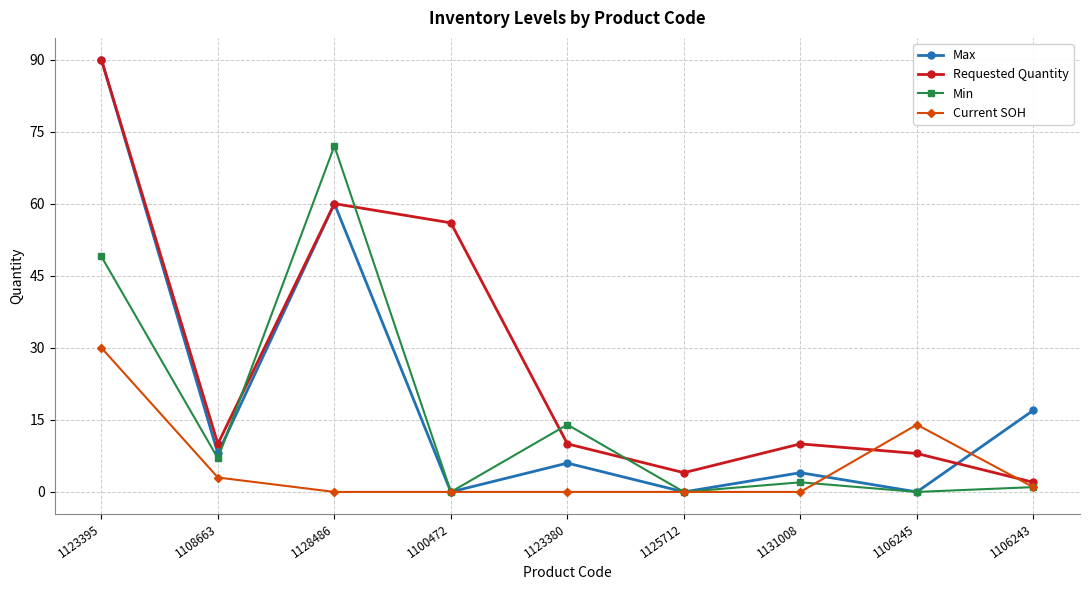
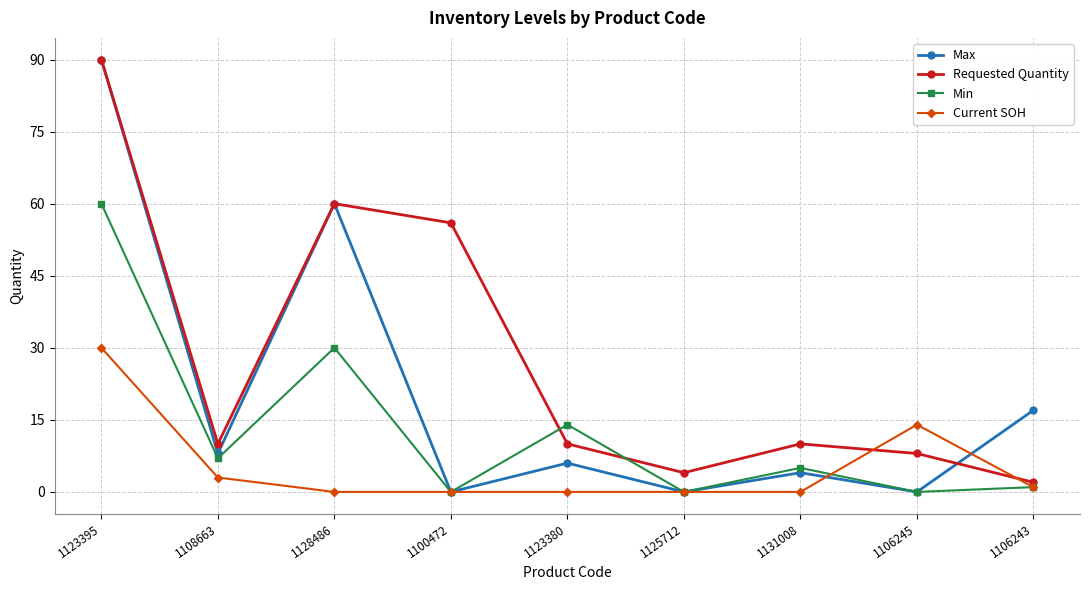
Min, 1123395: 49 -> 60
Min, 1128486: 72 -> 30
Min, 1131008: 2 -> 5
